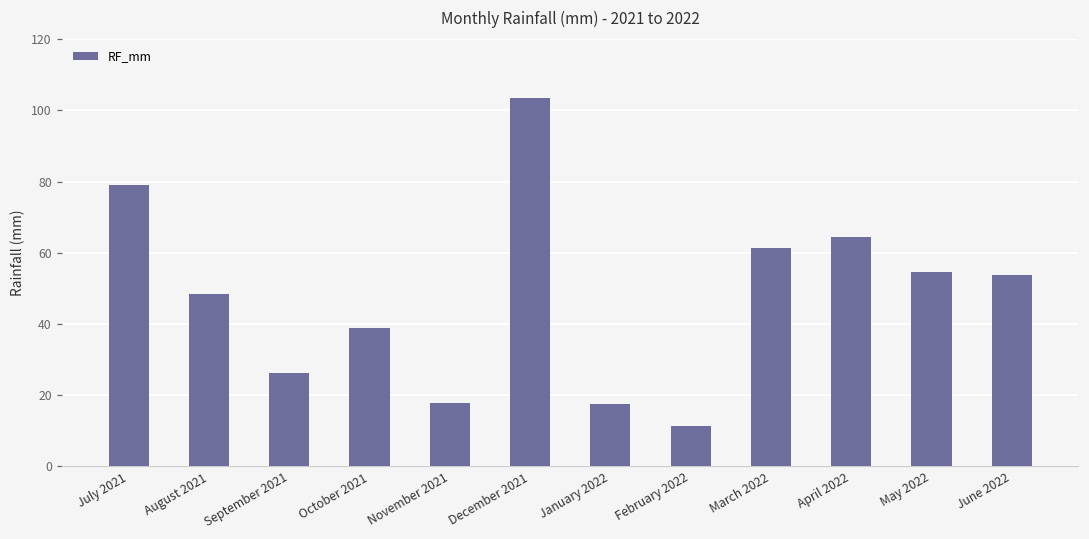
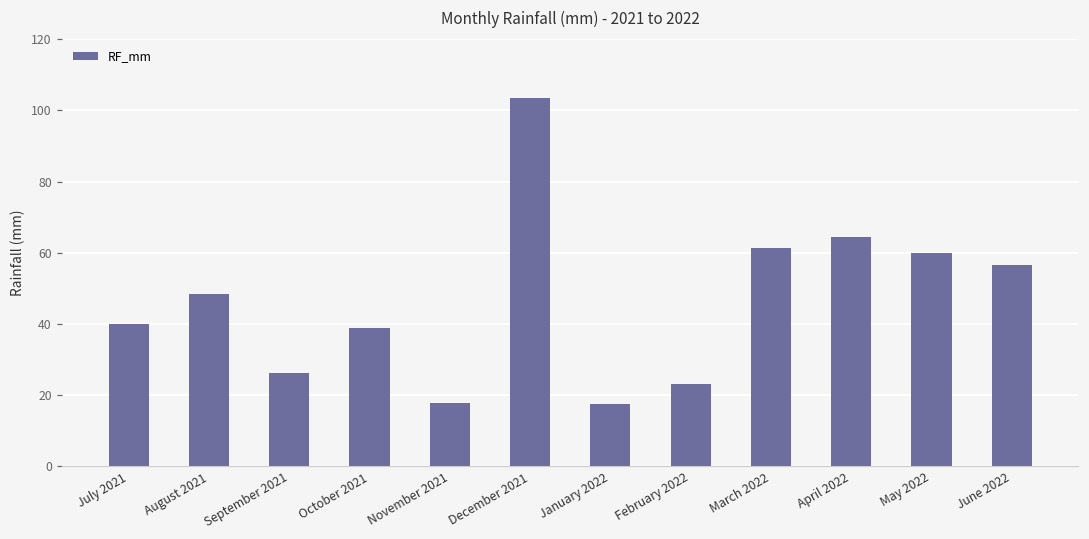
July 2021: 79 -> 40
February 2022: 11 -> 23
May 2022: 55 -> 60
June 2022: 54 -> 57
